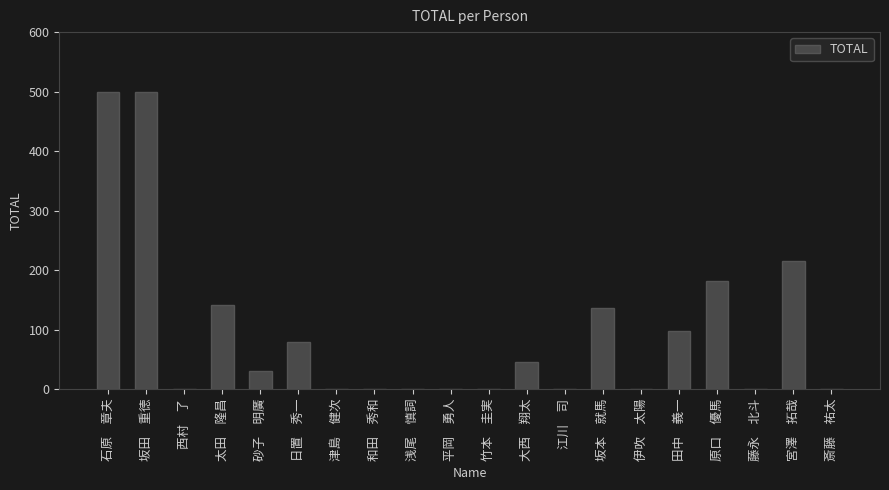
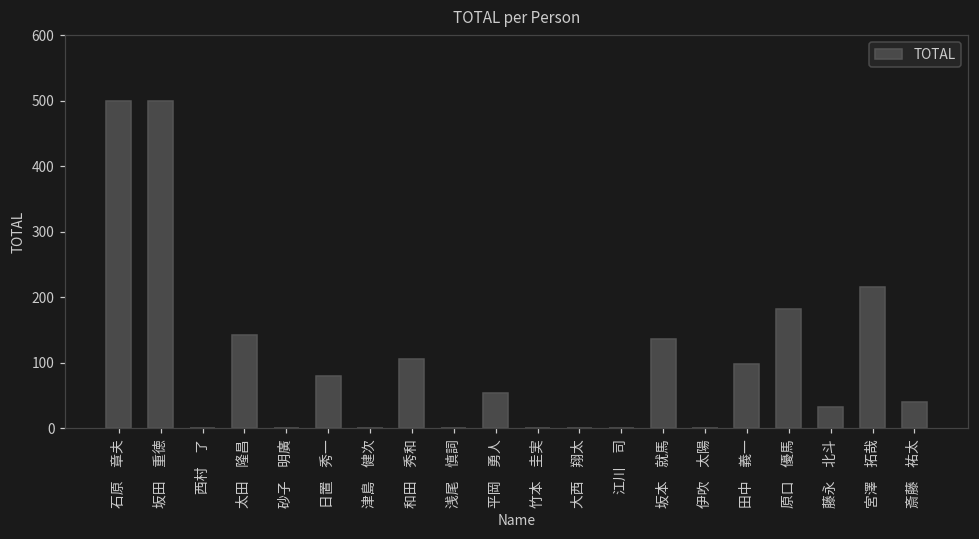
砂子 明廣: 30 -> 0
和田 秀和: 0 -> 110
平岡 勇人: 0 -> 50
大西 翔太: 50 -> 0
藤永 北斗: 0 -> 30
斎藤 祐太: 0 -> 40
